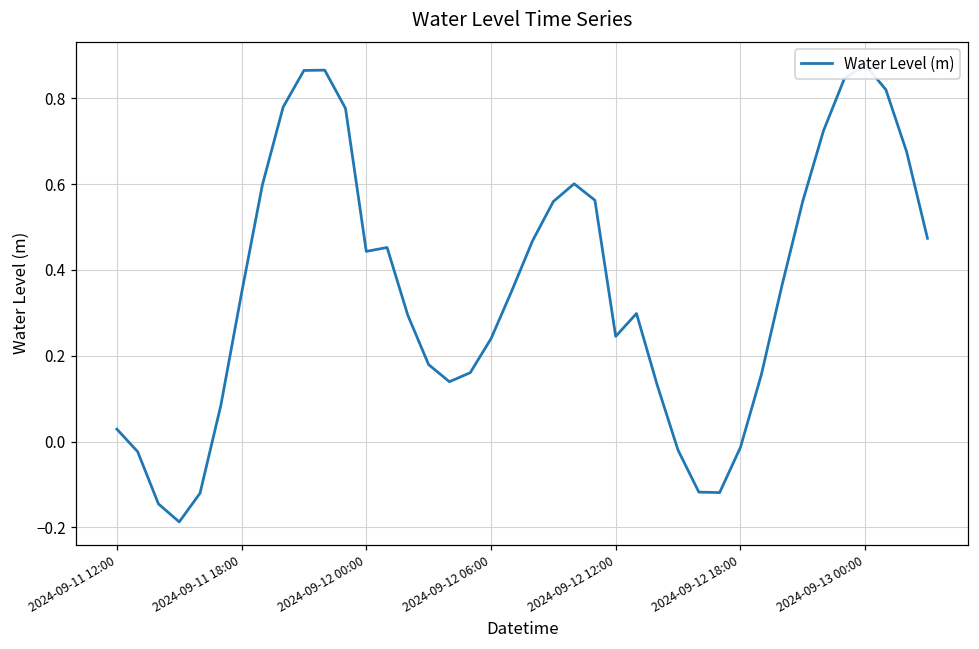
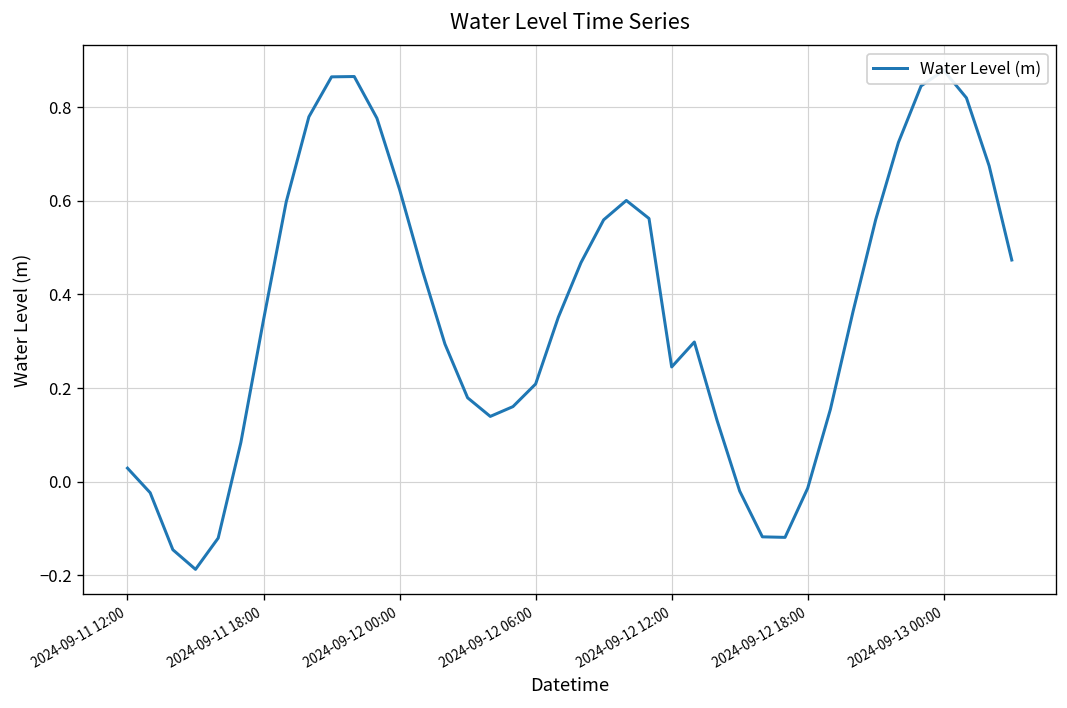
2024-09-12 00:00: 0.44 -> 0.62
2024-09-12 06:00: 0.24 -> 0.21
